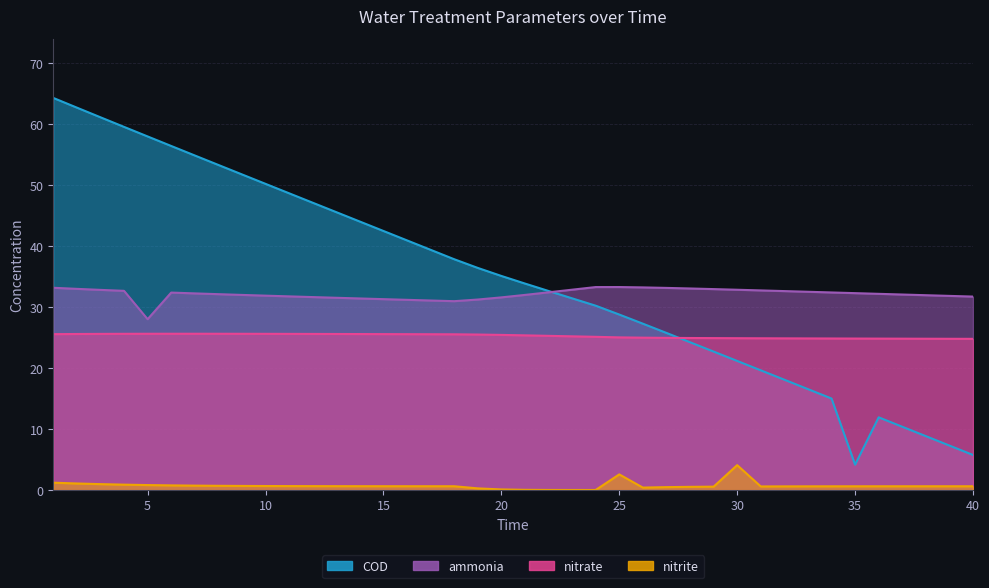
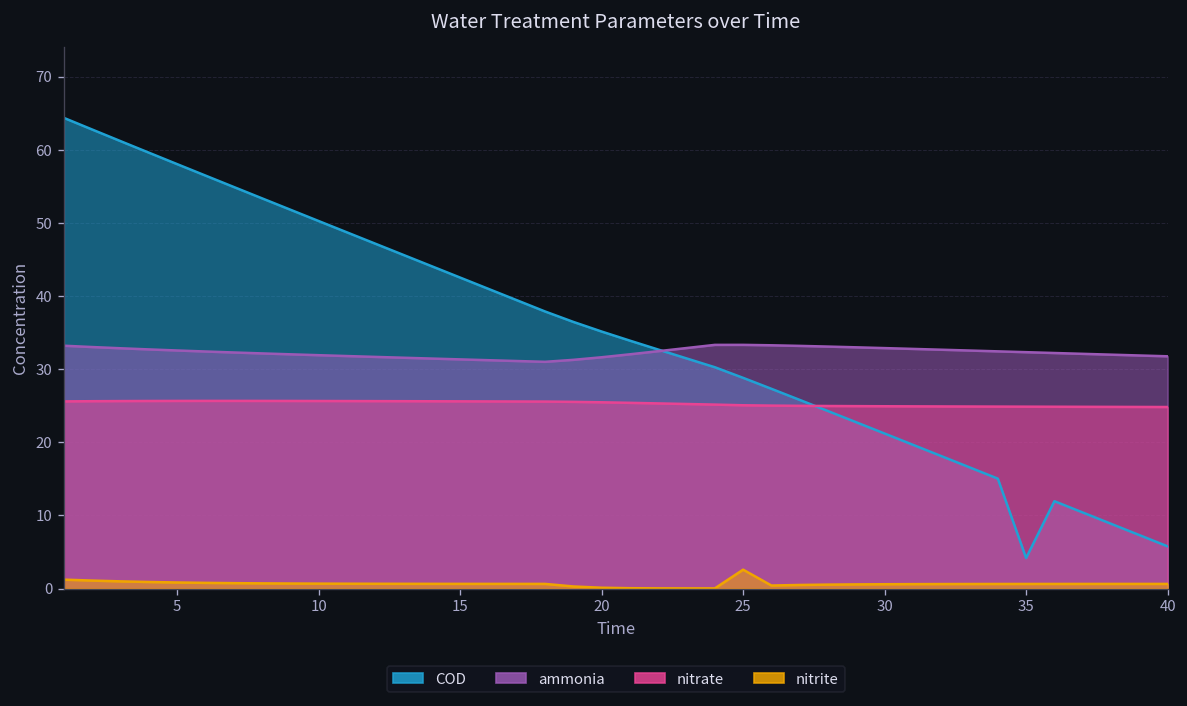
ammonia, 5: 28 -> 33
nitrite, 30: 4 -> 1
